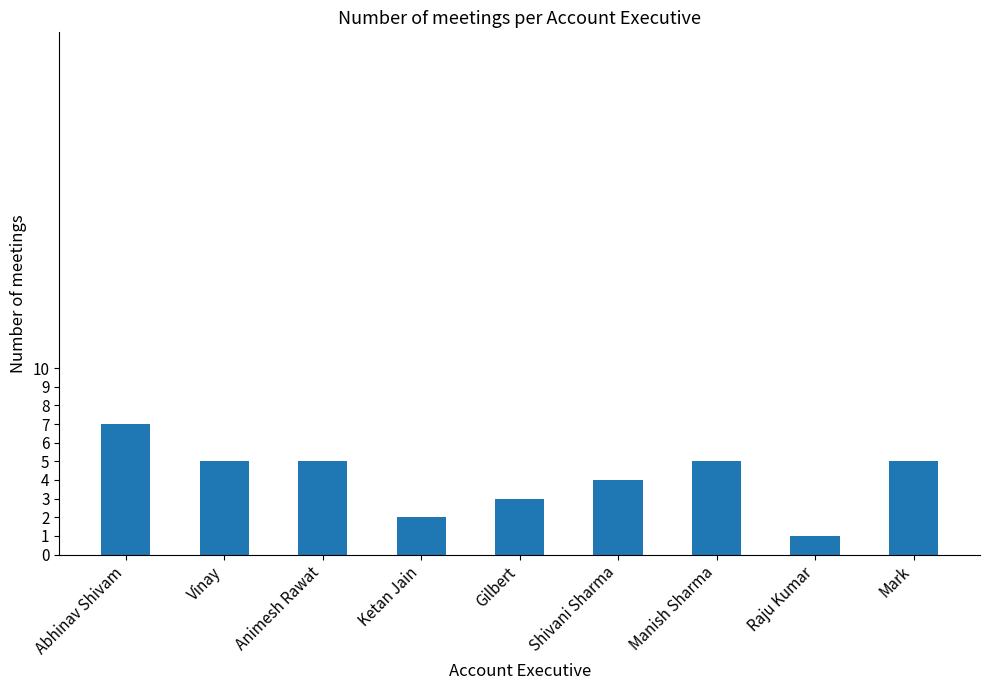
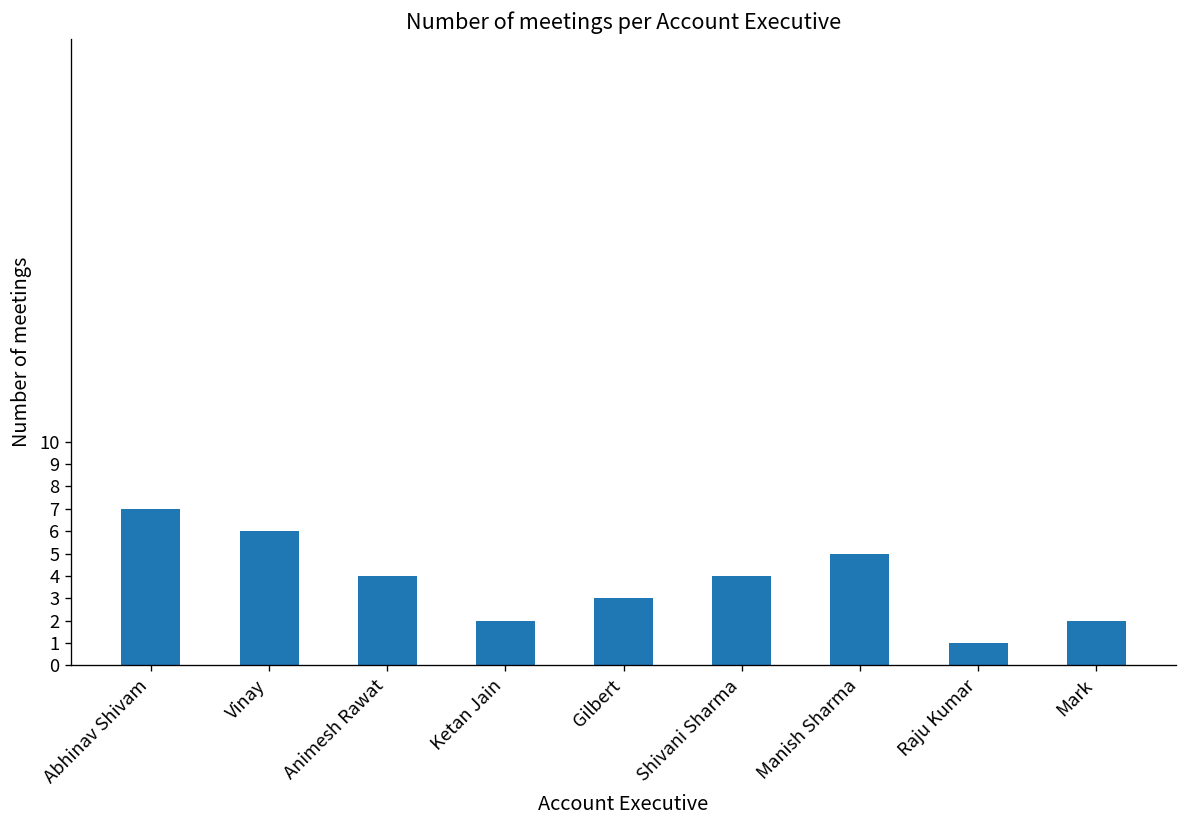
Vinay: 5 -> 6
Animesh Rawat: 5 -> 4
Mark: 5 -> 2
